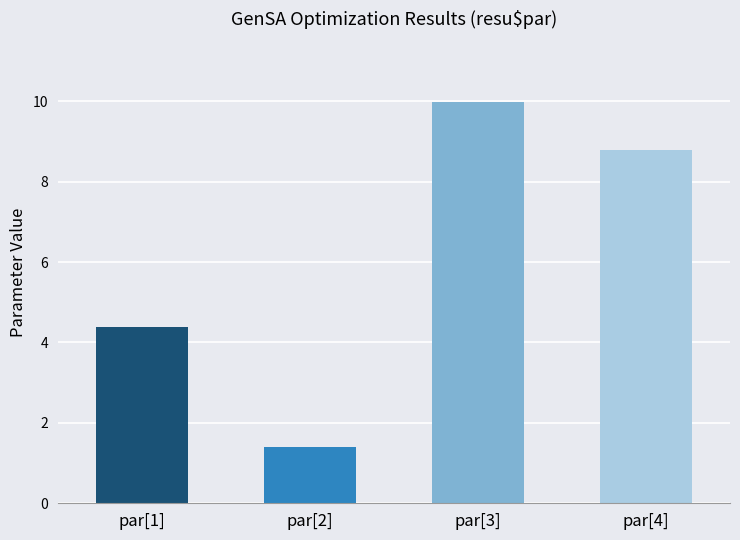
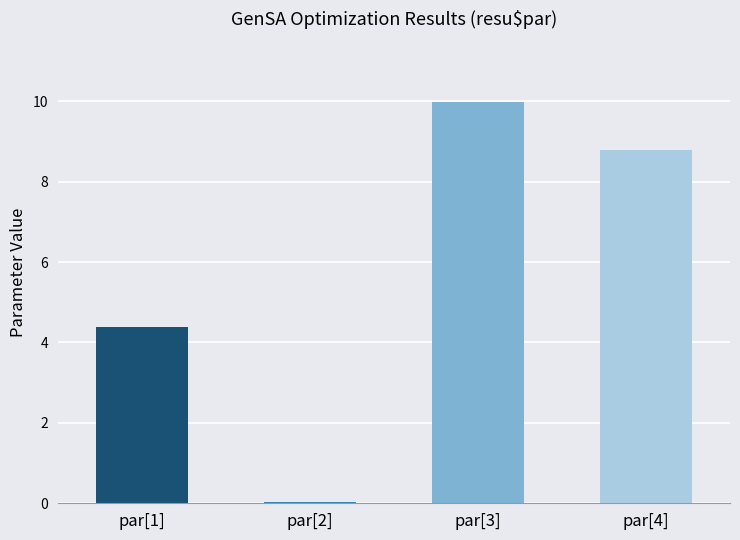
par[2]: 1.4 -> 0.0
